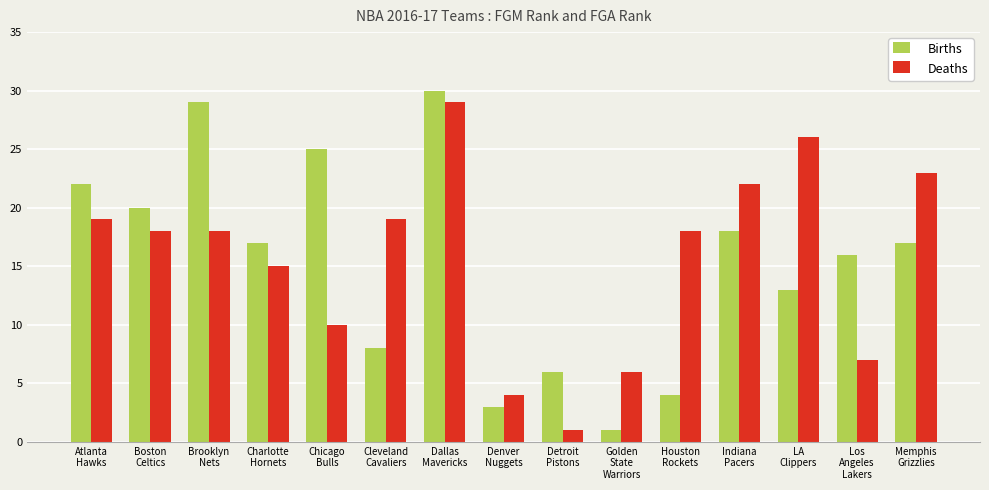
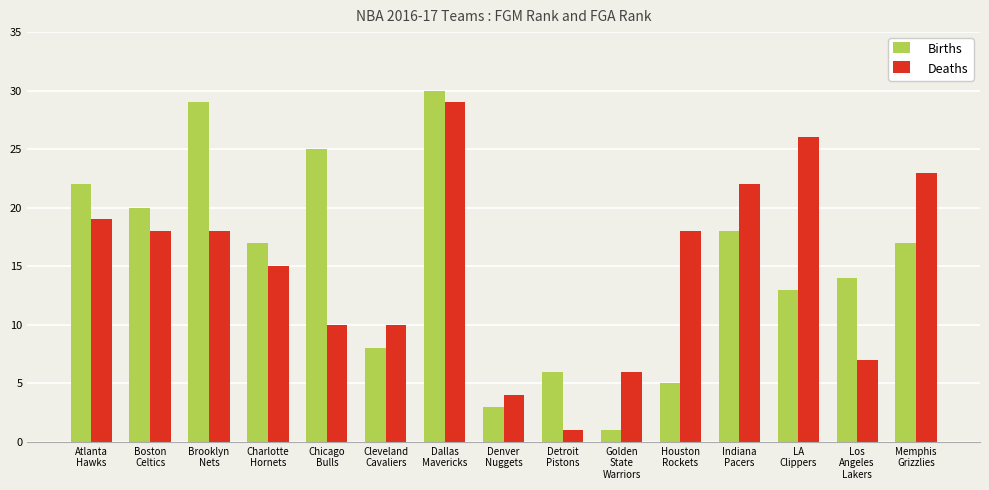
Deaths, Cleveland Cavaliers: 19 -> 10
Births, Houston Rockets: 4 -> 5
Births, Los Angeles Lakers: 16 -> 14
